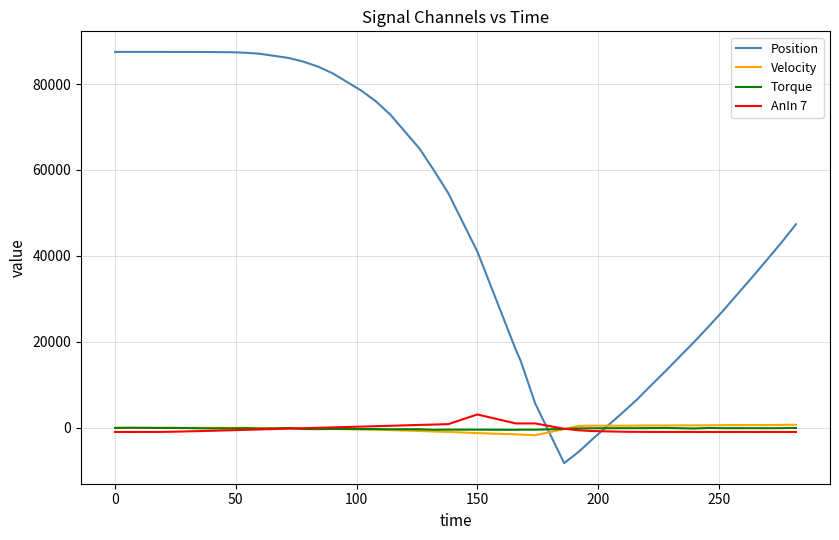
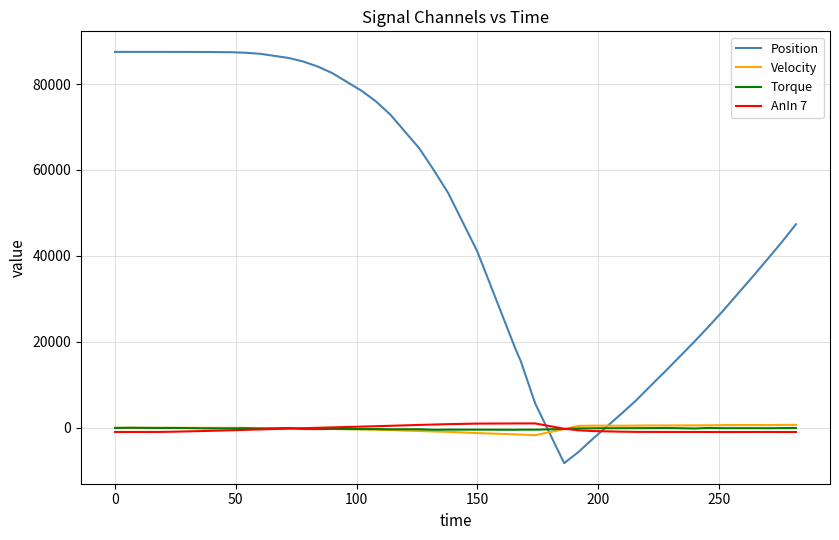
AnIn 7, 150: 3000 -> 1000
